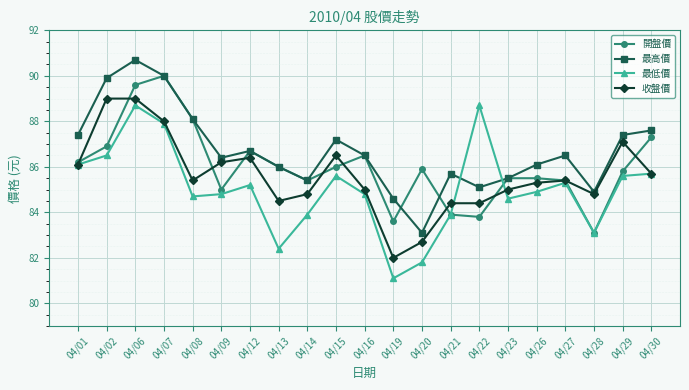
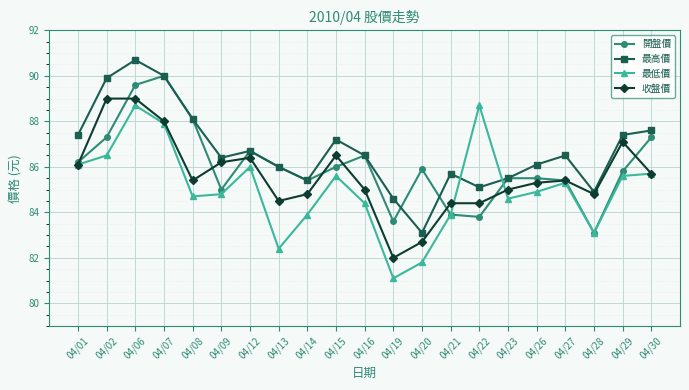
開盤價, 04/02: 86.9 -> 87.3
最低價, 04/12: 85.2 -> 86.0
最低價, 04/16: 84.8 -> 84.4
